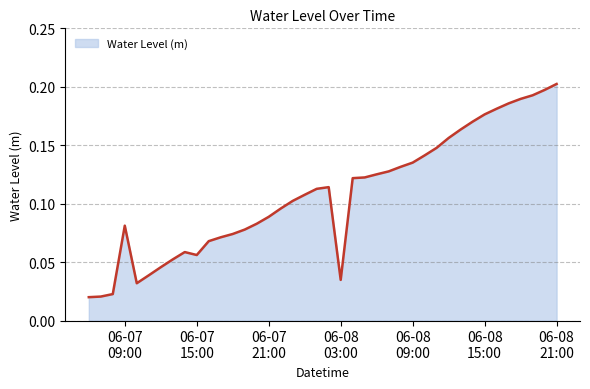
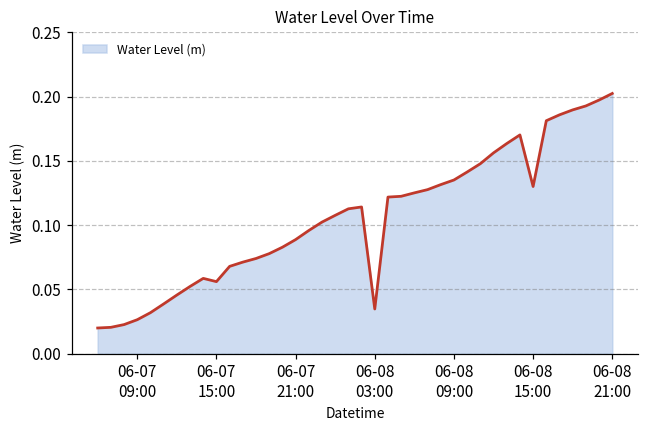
06-07 09:00: 0.081 -> 0.026
06-08 15:00: 0.176 -> 0.130
